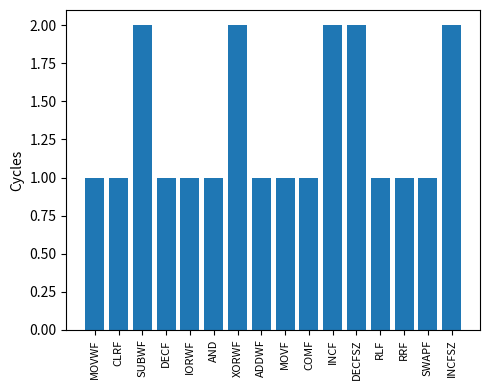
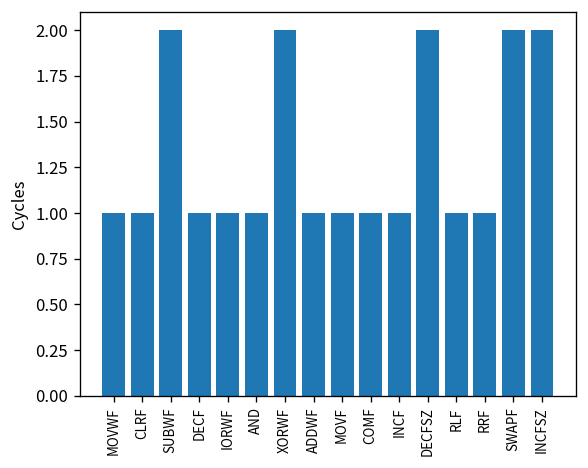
INCF: 2 -> 1
SWAPF: 1 -> 2
